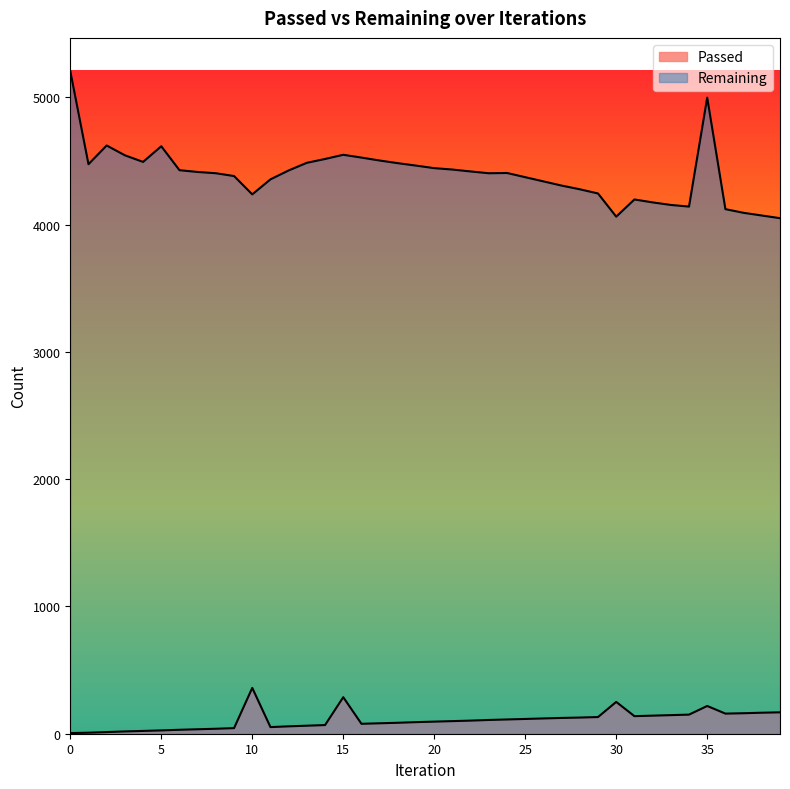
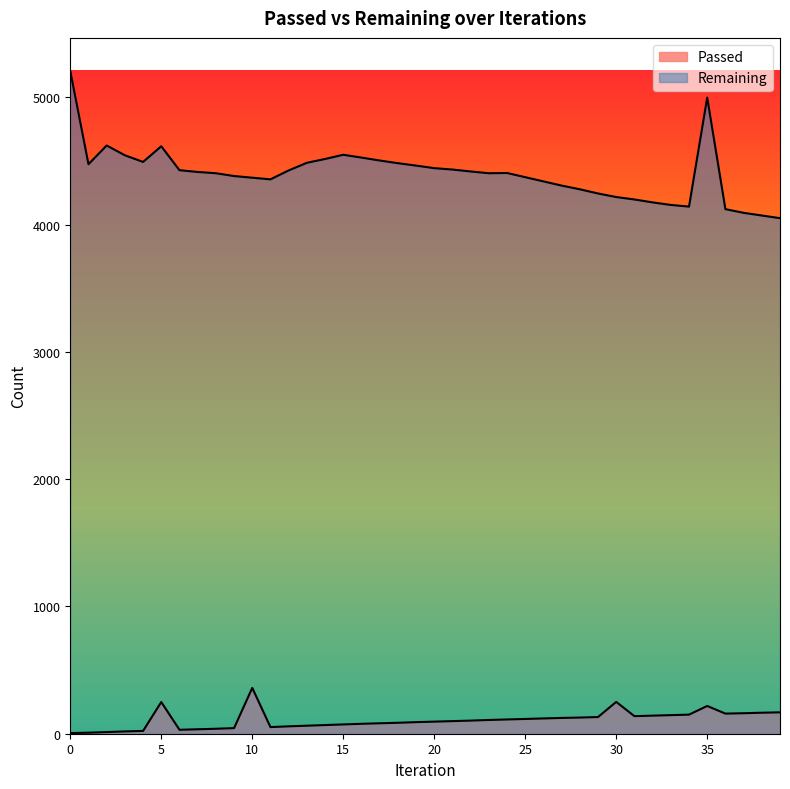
Passed, 5: 30 -> 250
Remaining, 10: 4240 -> 4370
Passed, 15: 290 -> 70
Remaining, 30: 4060 -> 4220
